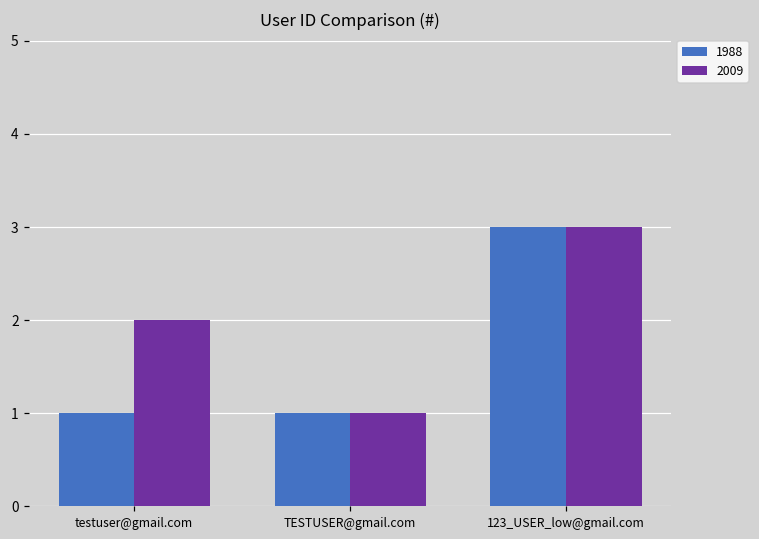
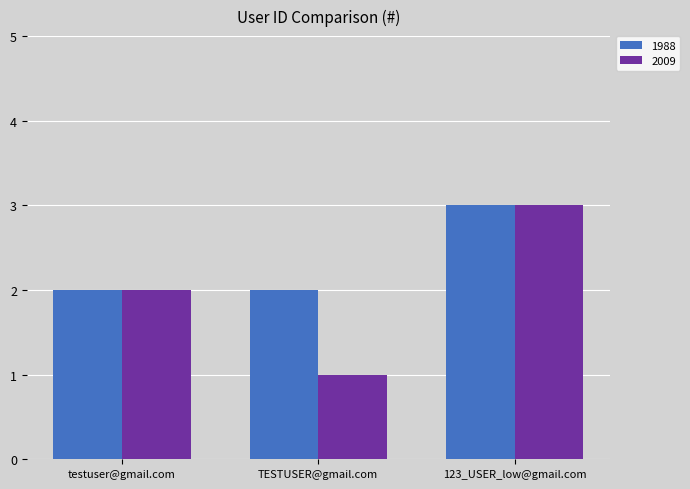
1988, testuser@gmail.com: 1 -> 2
1988, TESTUSER@gmail.com: 1 -> 2
